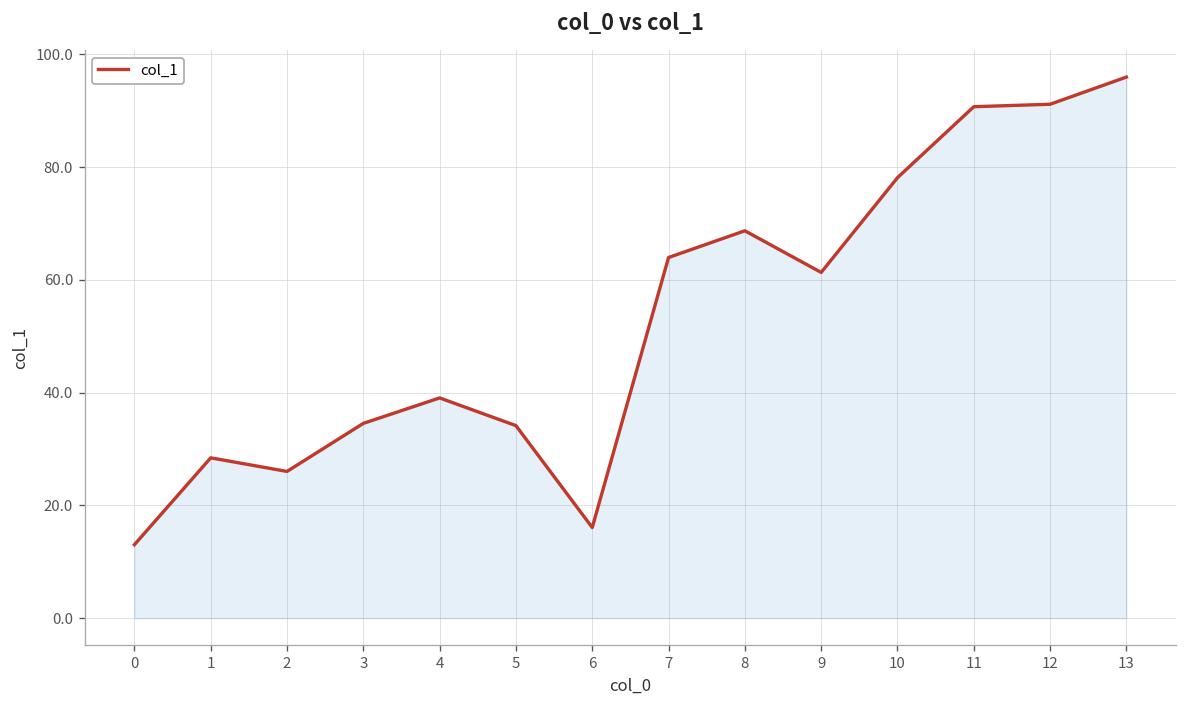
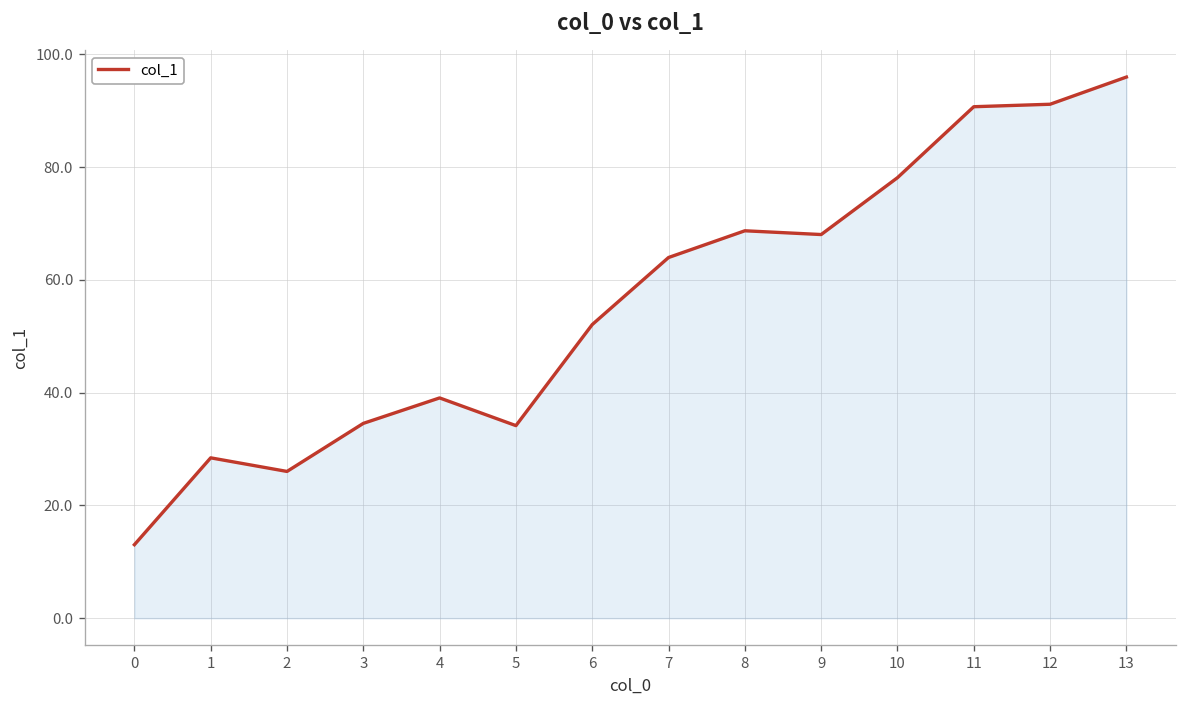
6: 16 -> 52
9: 61 -> 68
